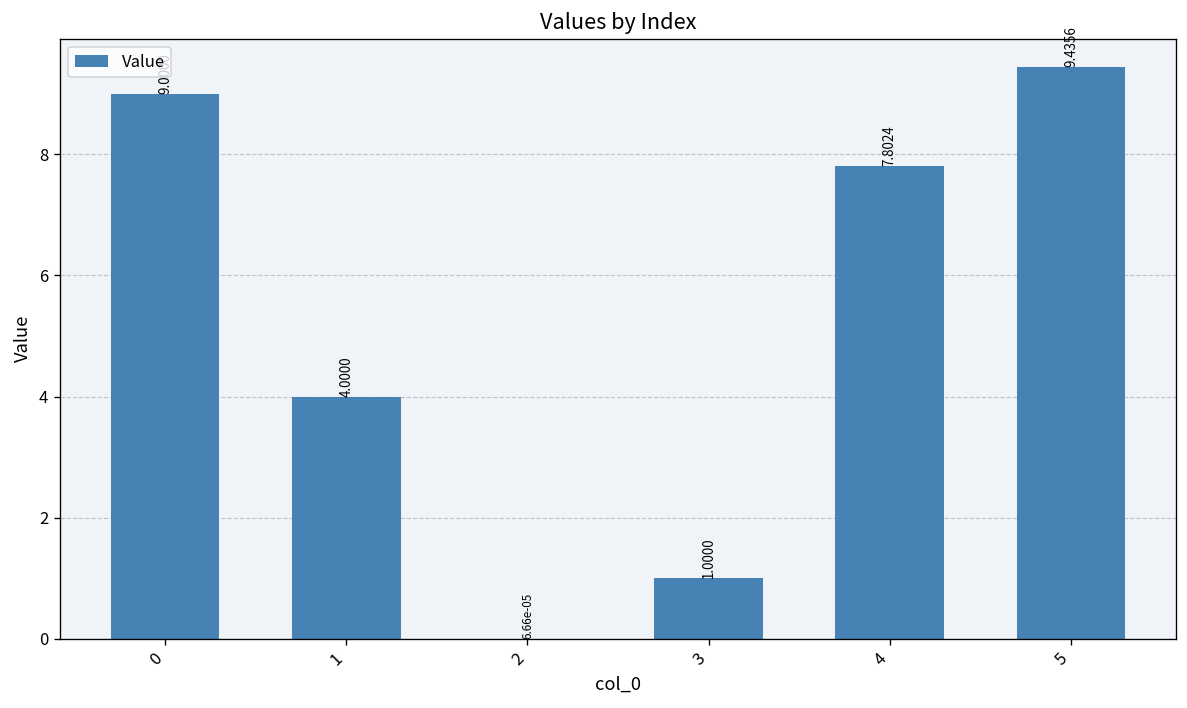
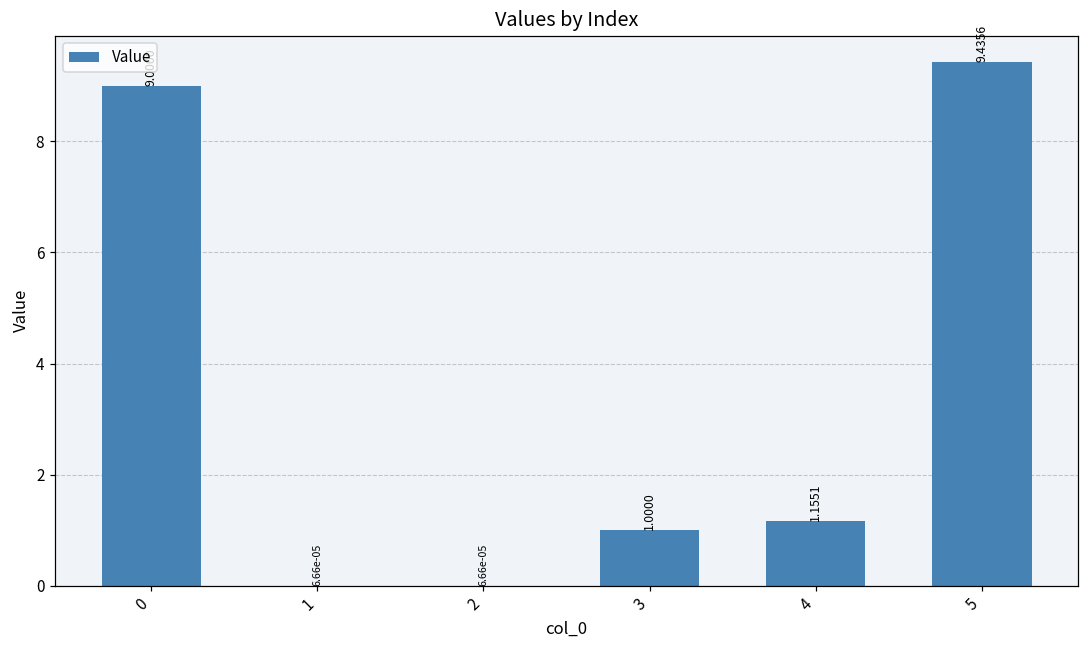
1: 4.0000 -> 6.66e-05
4: 7.8024 -> 1.1551
